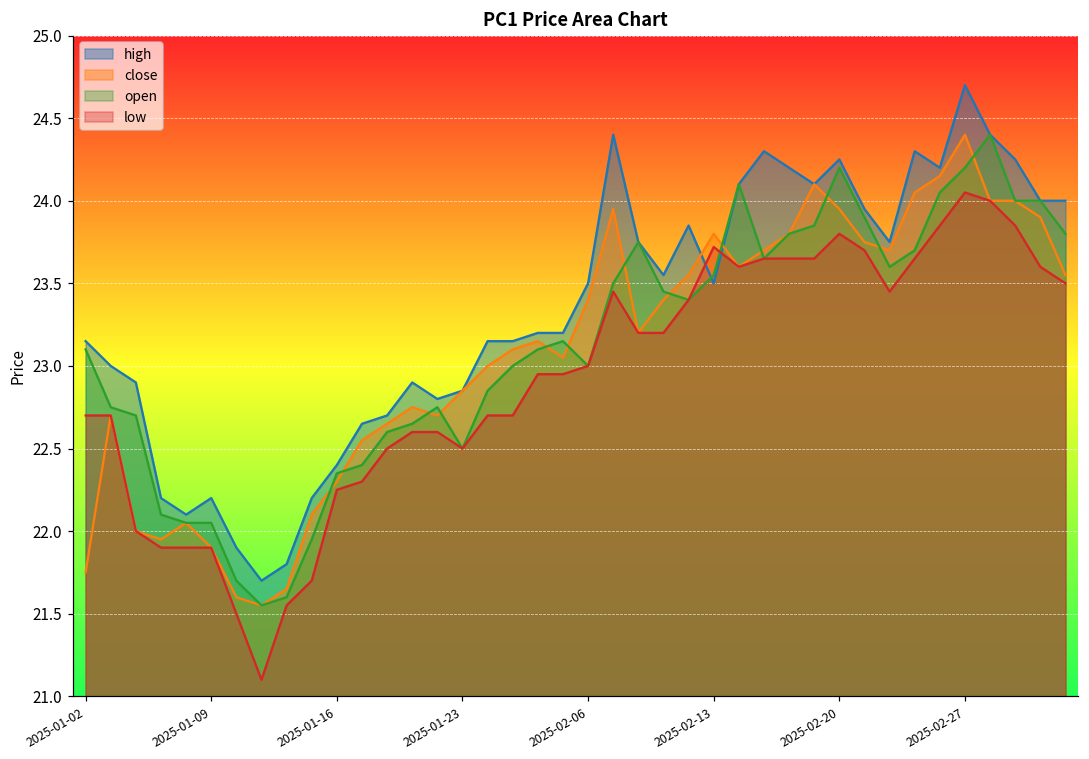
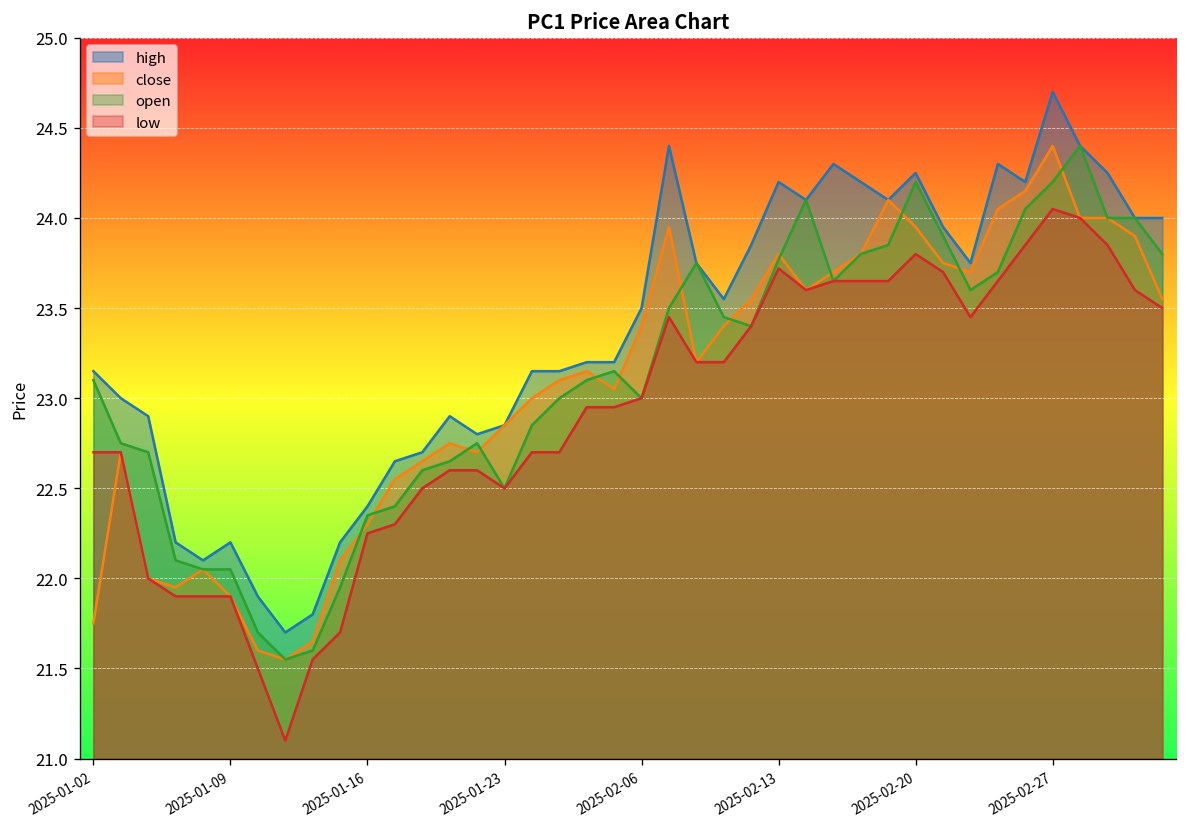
high, 2025-02-13: 23.5 -> 24.2
open, 2025-02-13: 23.55 -> 23.77
